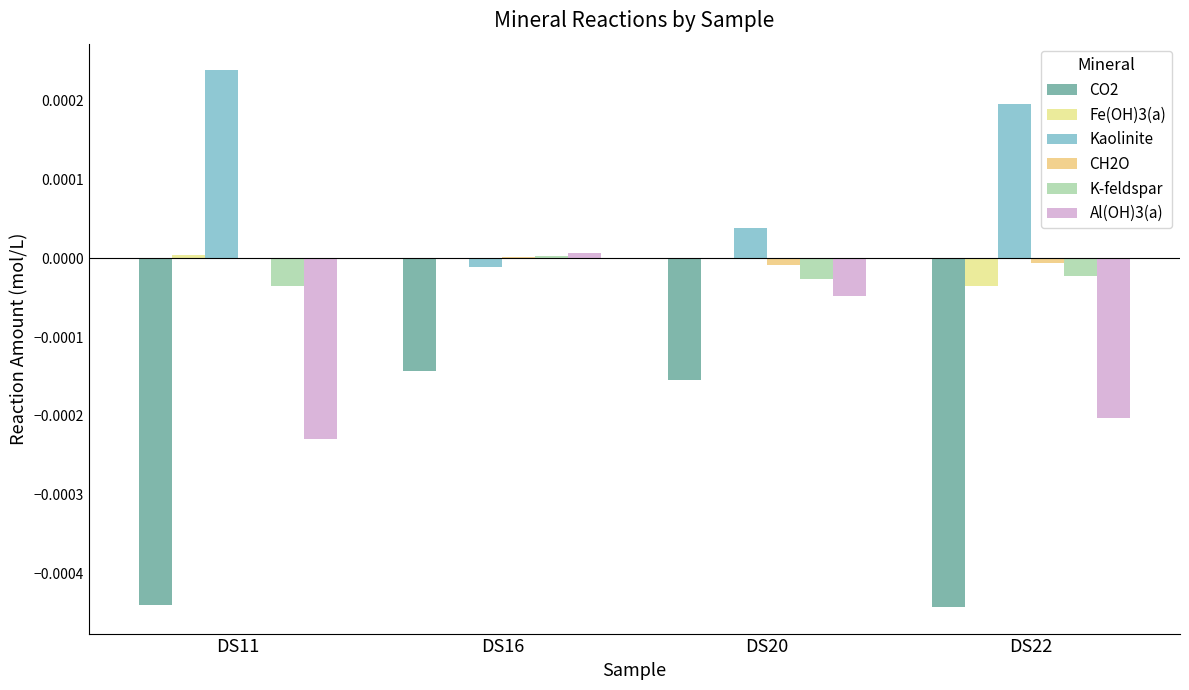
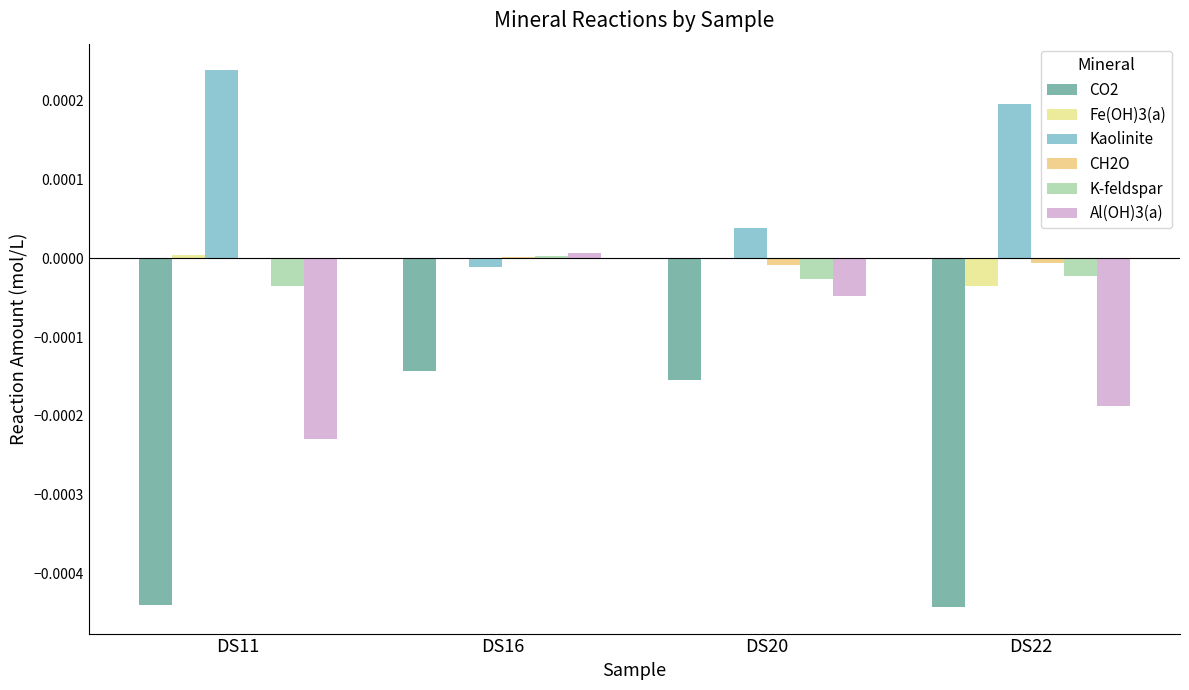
Al(OH)3(a), DS22: -0.00020 -> -0.00019
